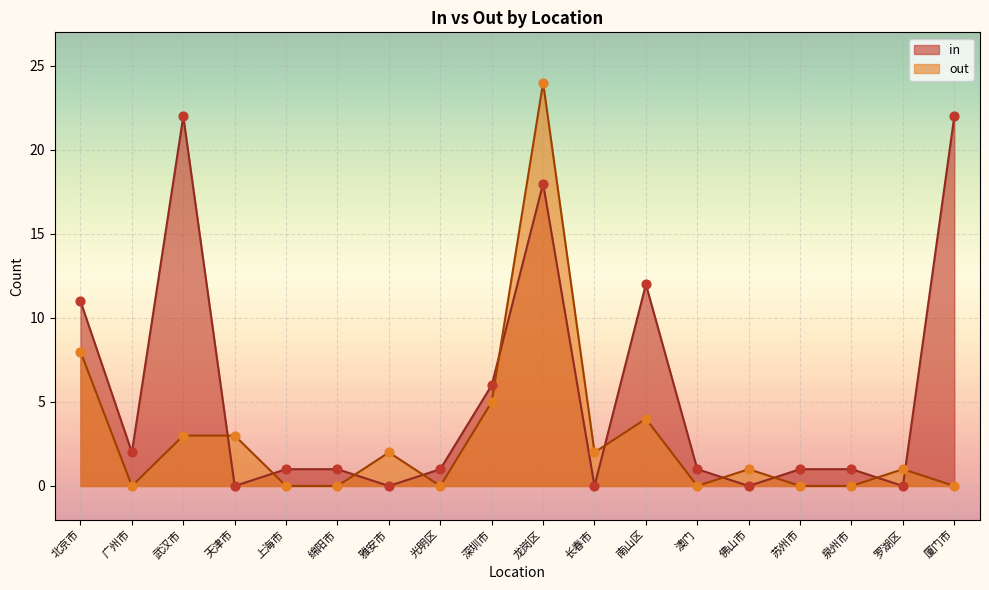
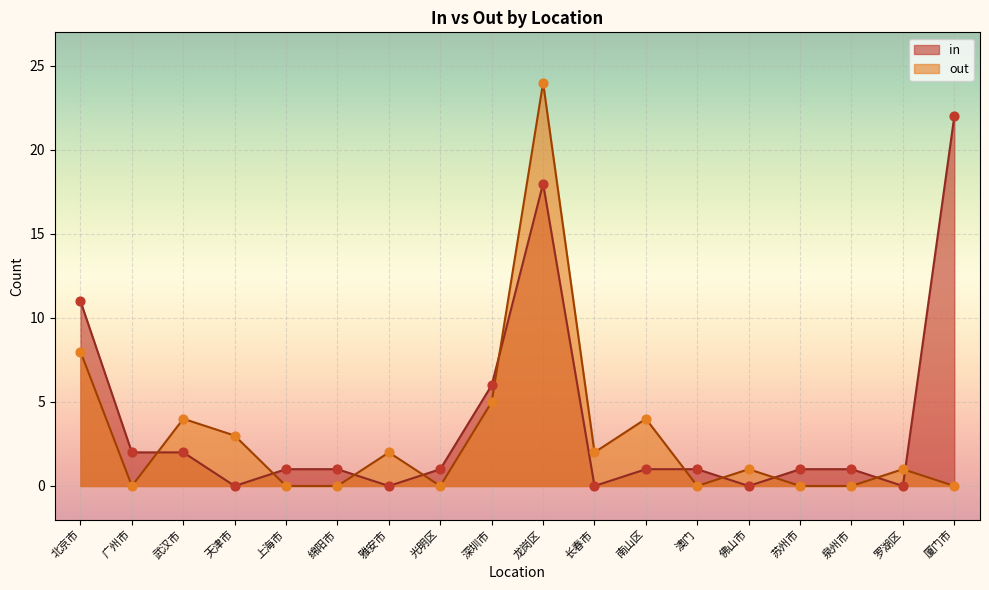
in, 武汉市: 22 -> 2
out, 武汉市: 3 -> 4
in, 南山区: 12 -> 1
